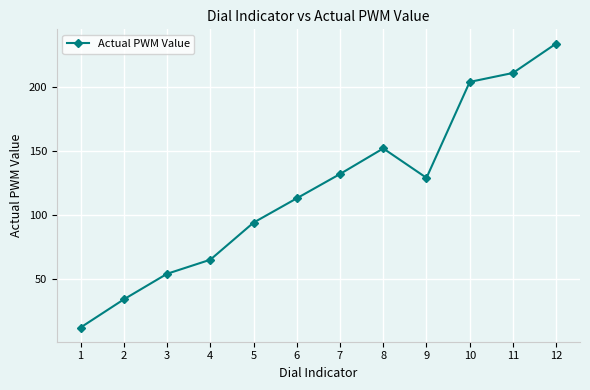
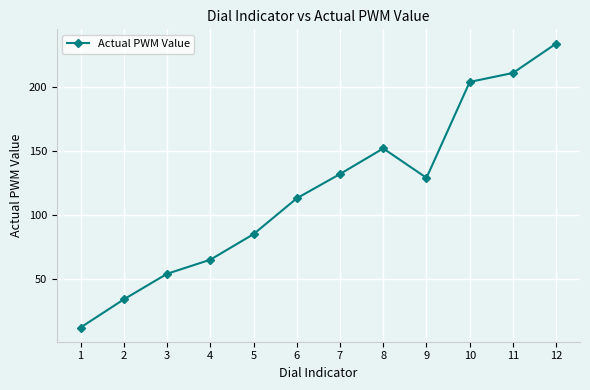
5: 94 -> 85
